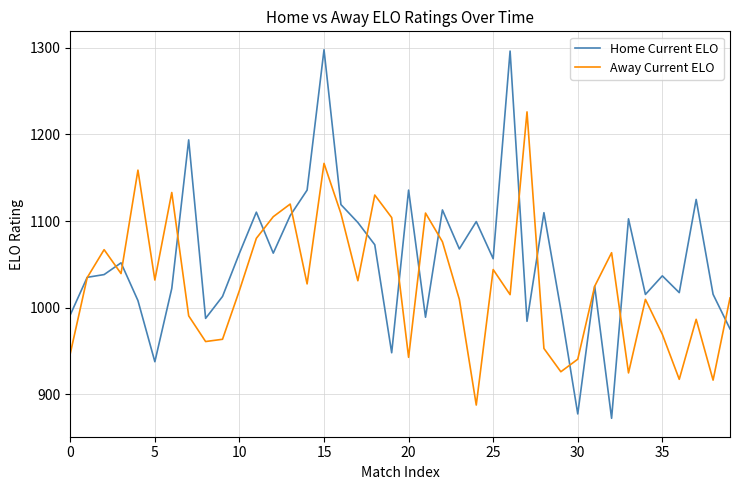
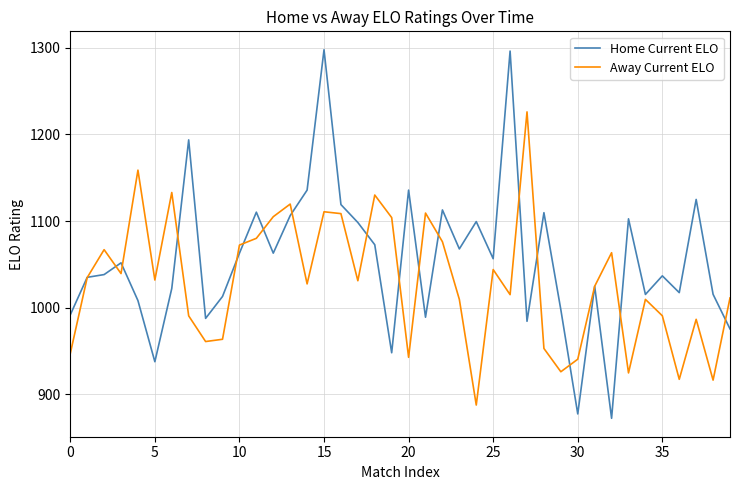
Away Current ELO, 10: 1020 -> 1070
Away Current ELO, 15: 1170 -> 1110
Away Current ELO, 35: 970 -> 990
